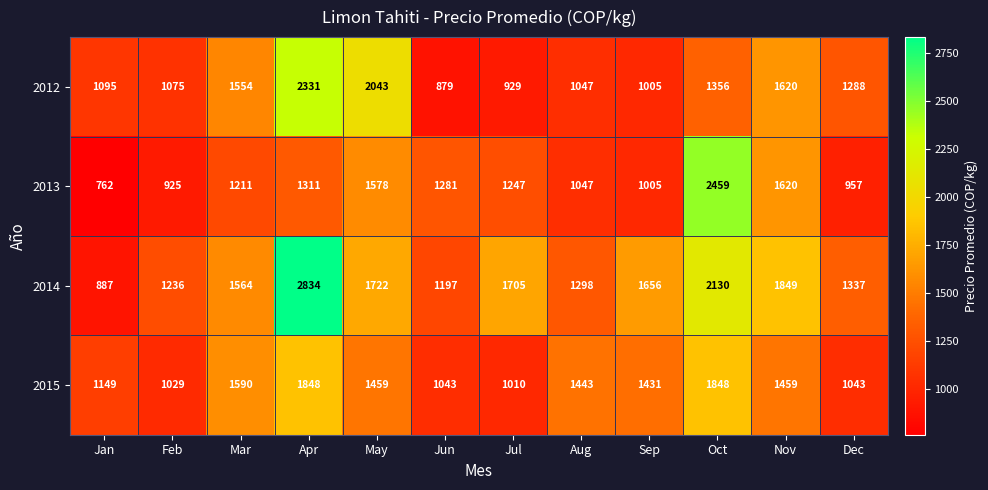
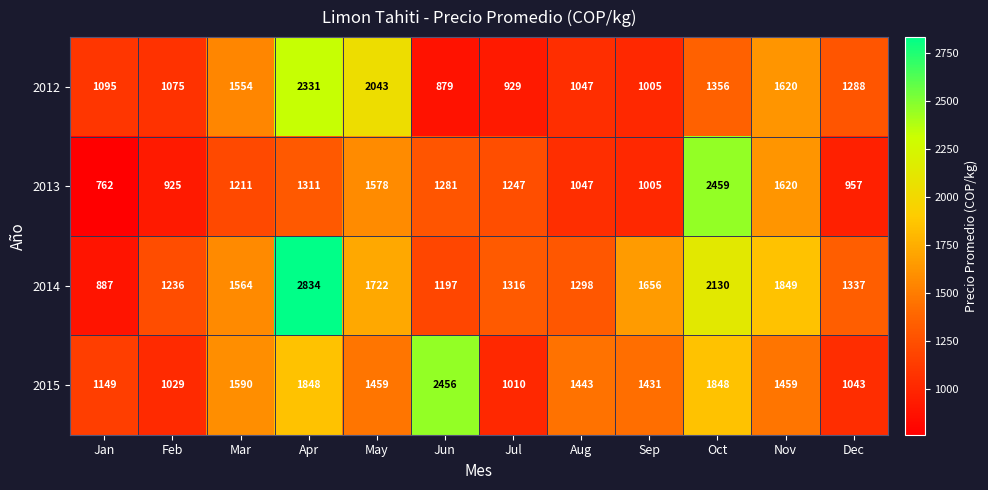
2014, Jul: 1705 -> 1316
2015, Jun: 1043 -> 2456
